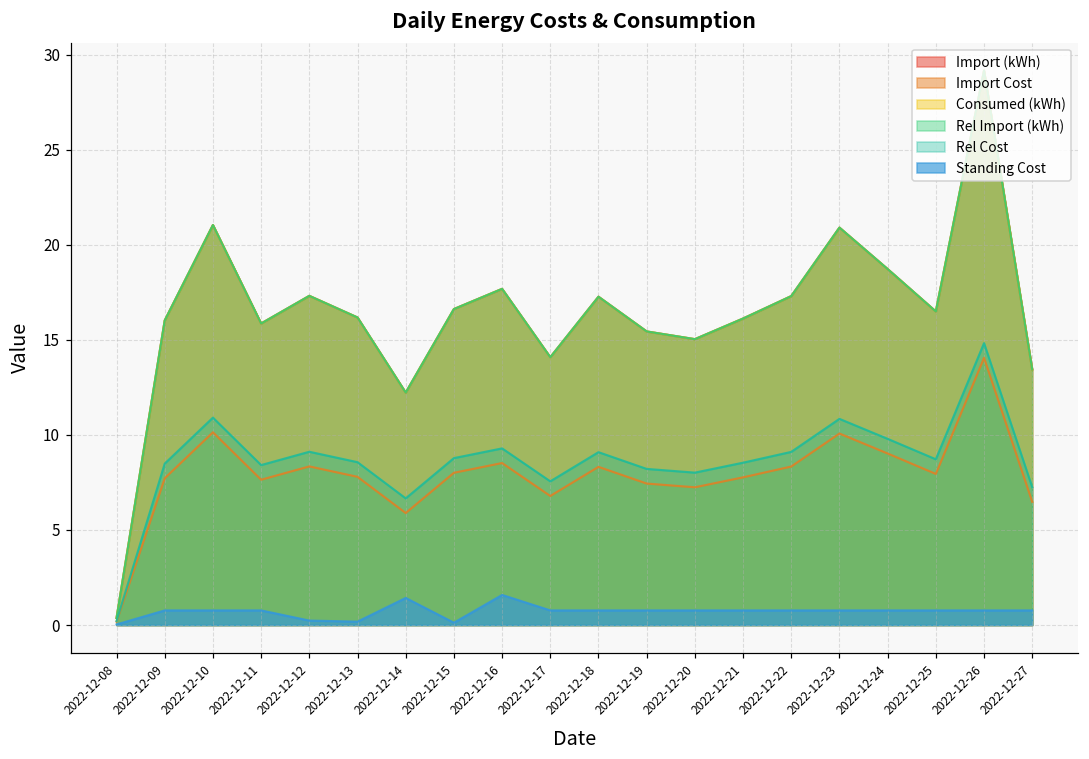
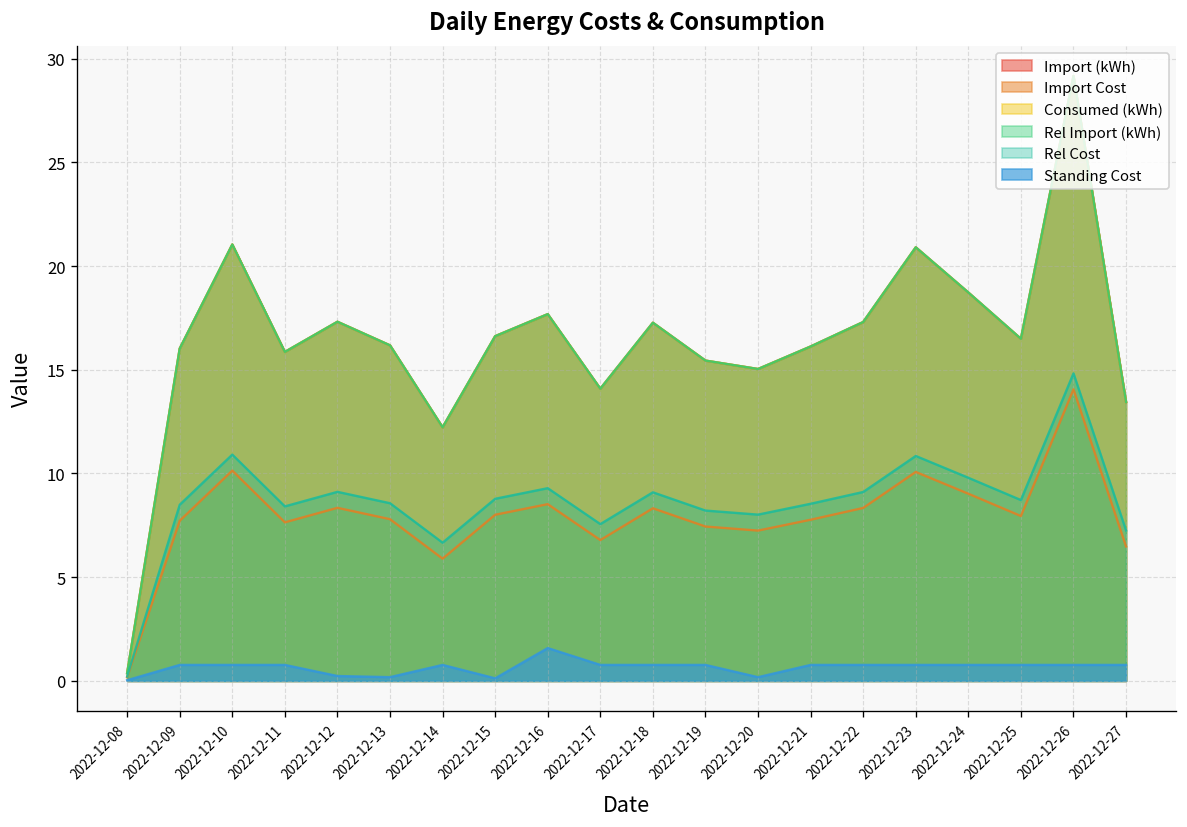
Standing Cost, 2022-12-14: 1.4 -> 0.8
Standing Cost, 2022-12-20: 0.8 -> 0.2
